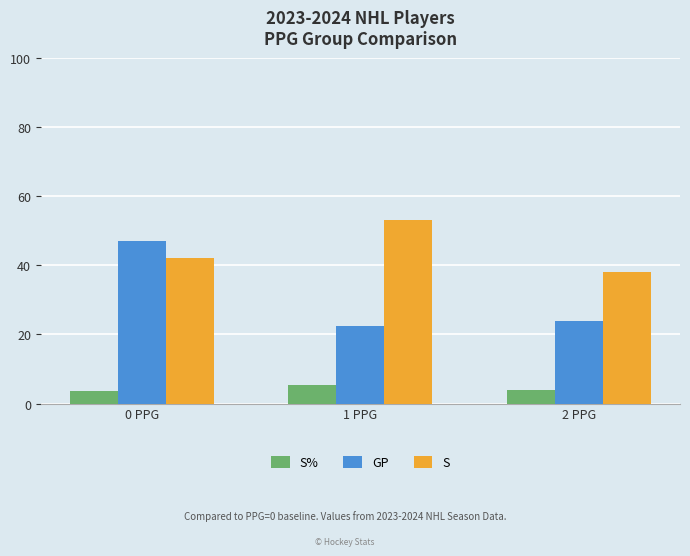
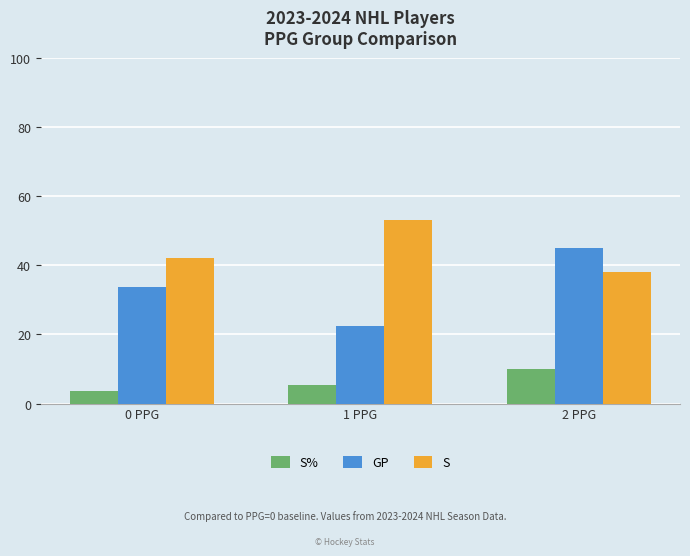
GP, 0 PPG: 47 -> 34
S%, 2 PPG: 4 -> 10
GP, 2 PPG: 24 -> 45
